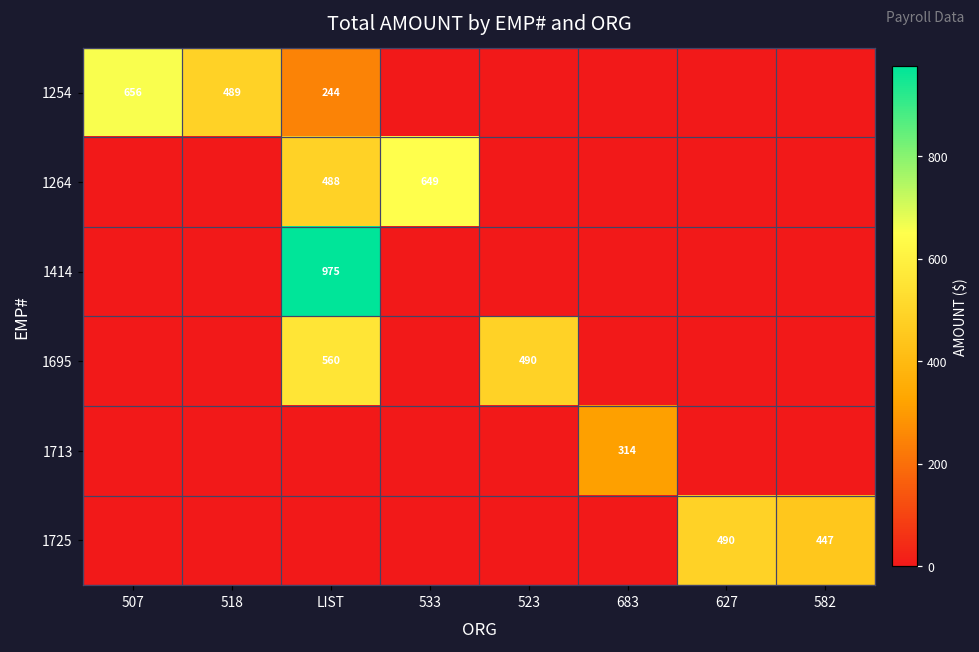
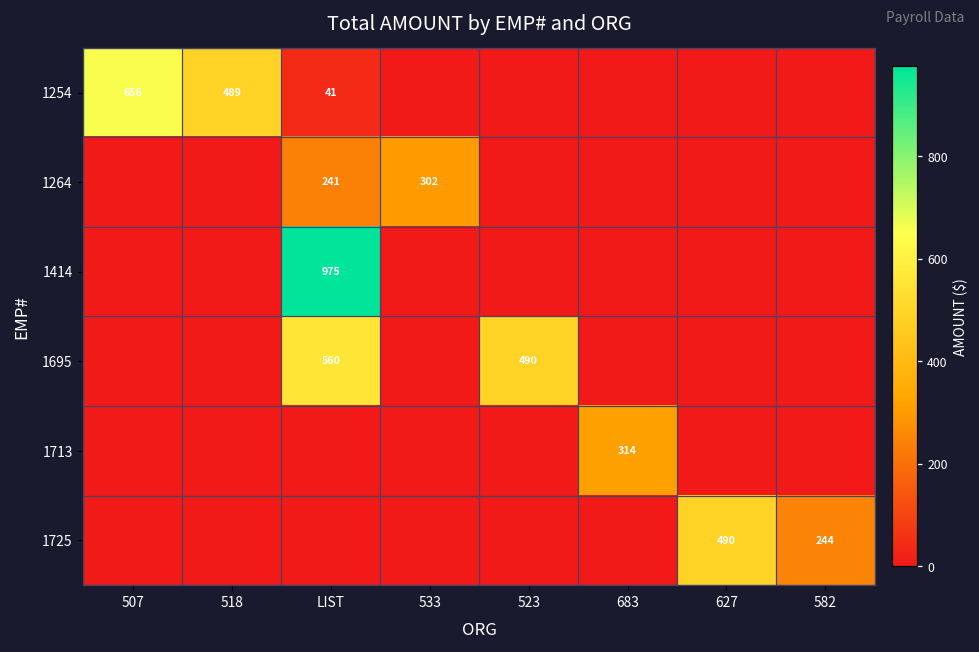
1254, LIST: 244 -> 41
1264, LIST: 488 -> 241
1264, 533: 649 -> 302
1725, 582: 447 -> 244
